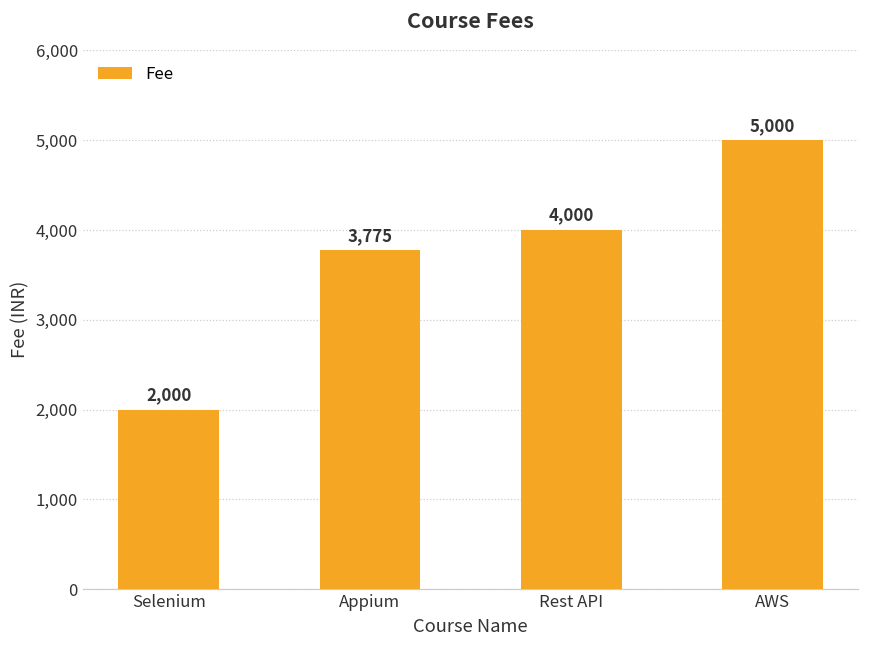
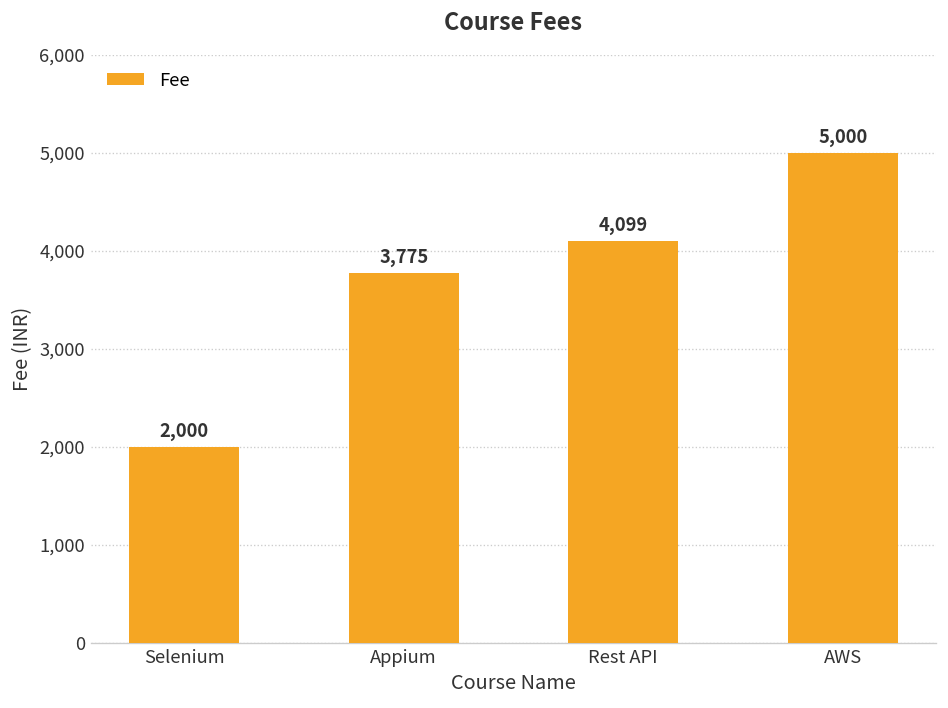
Rest API: 4,000 -> 4,099
